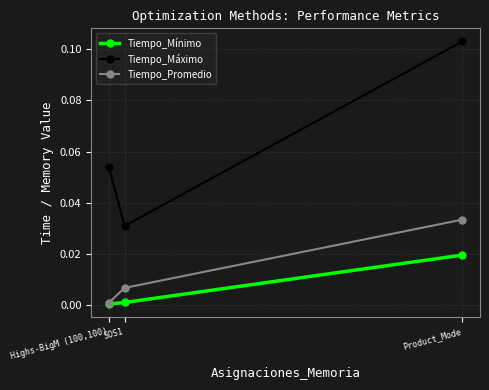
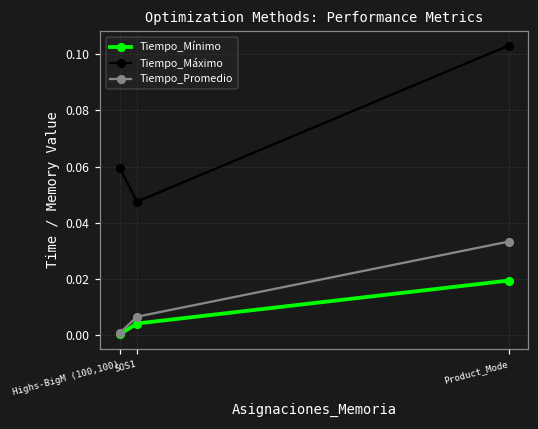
Tiempo_Máximo, Highs-BigM (100,100): 0.054 -> 0.059
Tiempo_Mínimo, SOS1: 0.001 -> 0.004
Tiempo_Máximo, SOS1: 0.031 -> 0.048
